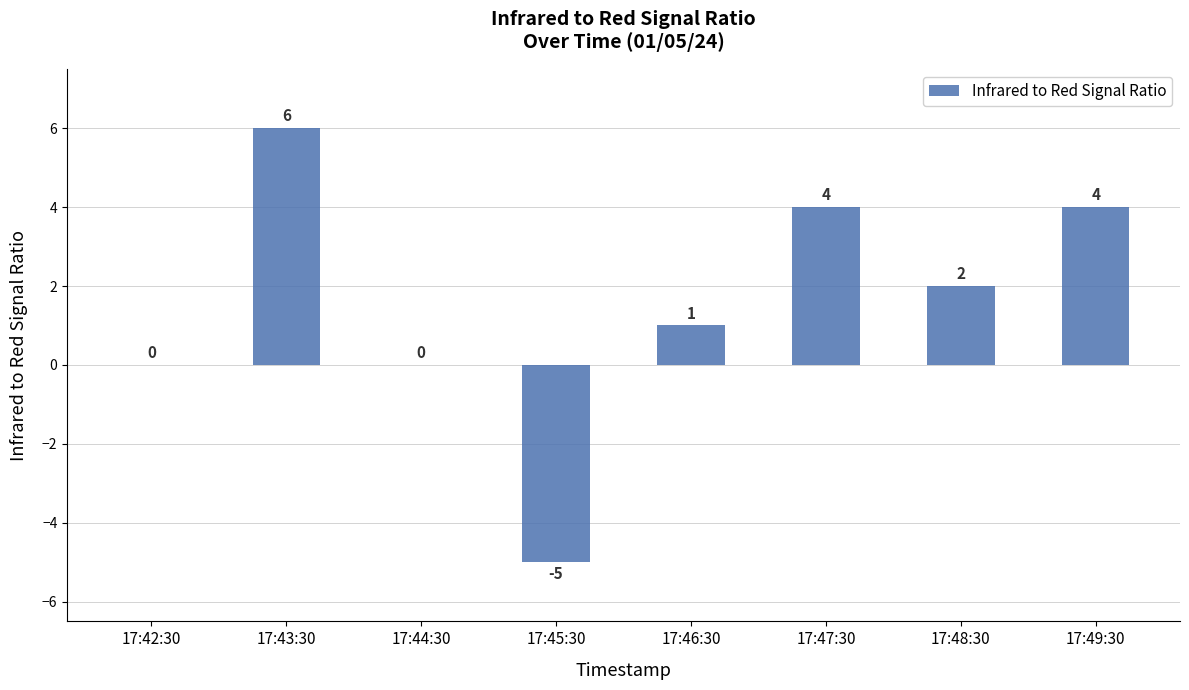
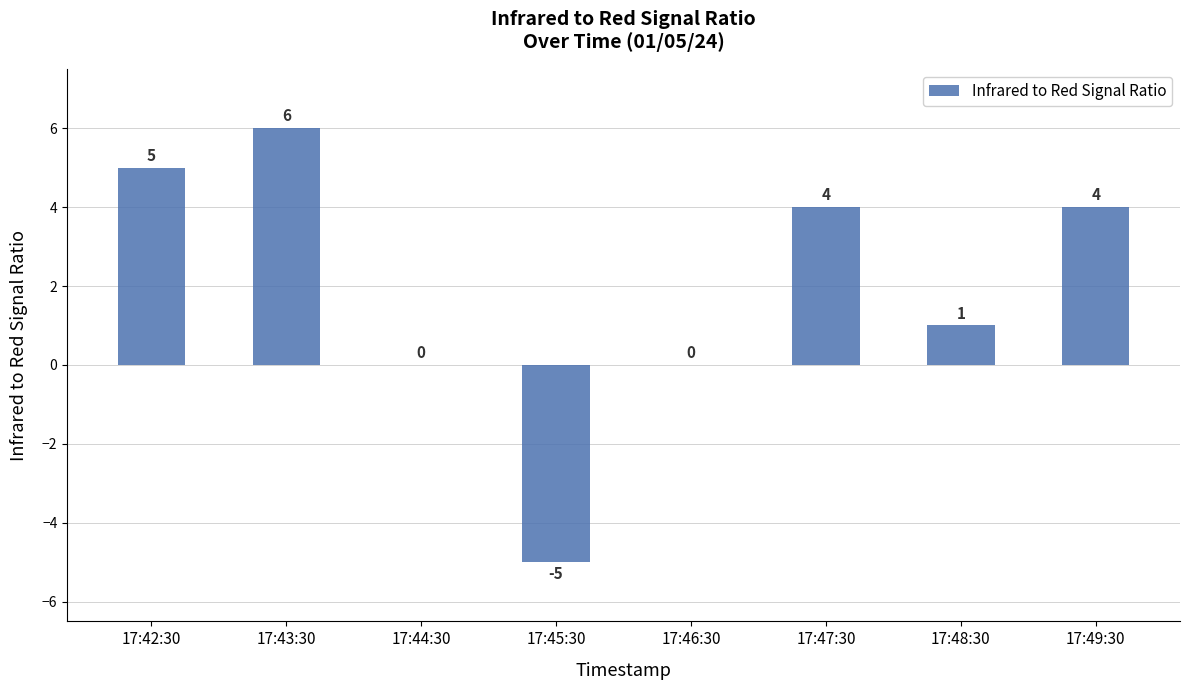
17:42:30: 0 -> 5
17:46:30: 1 -> 0
17:48:30: 2 -> 1
